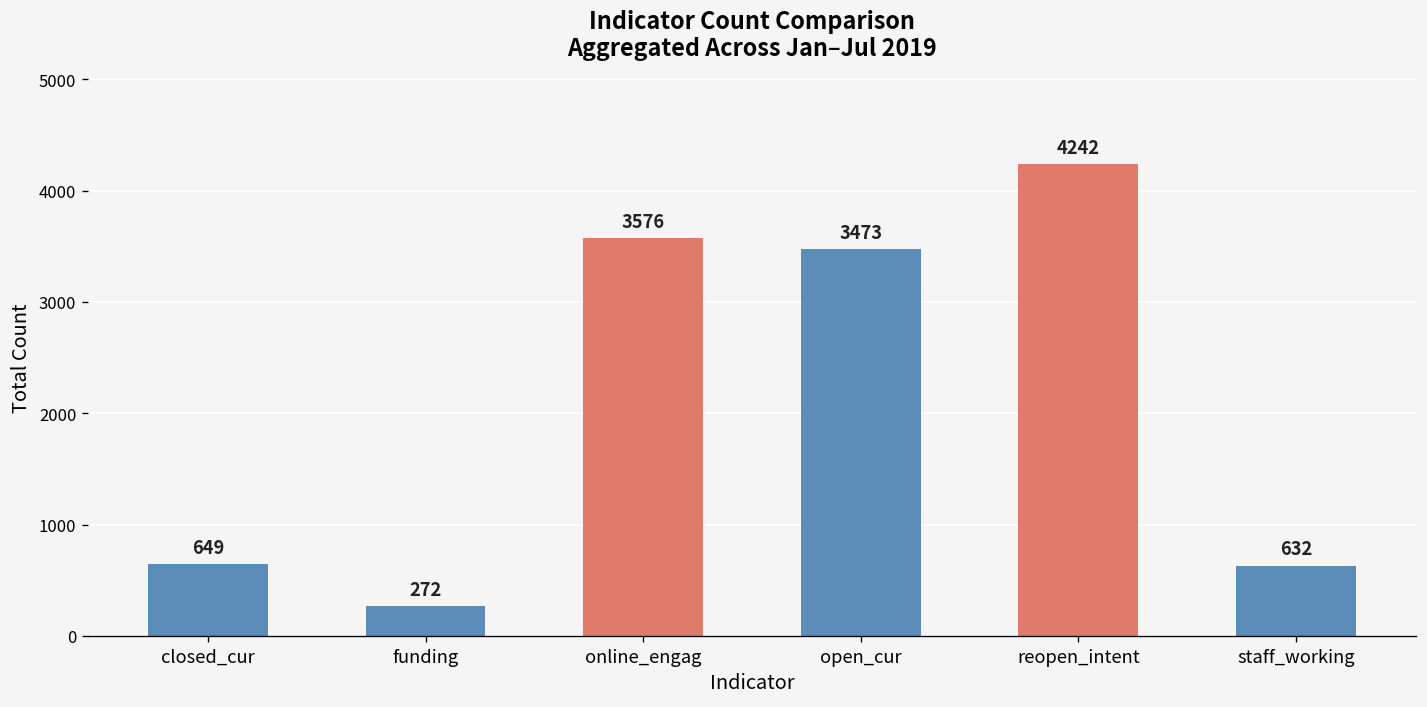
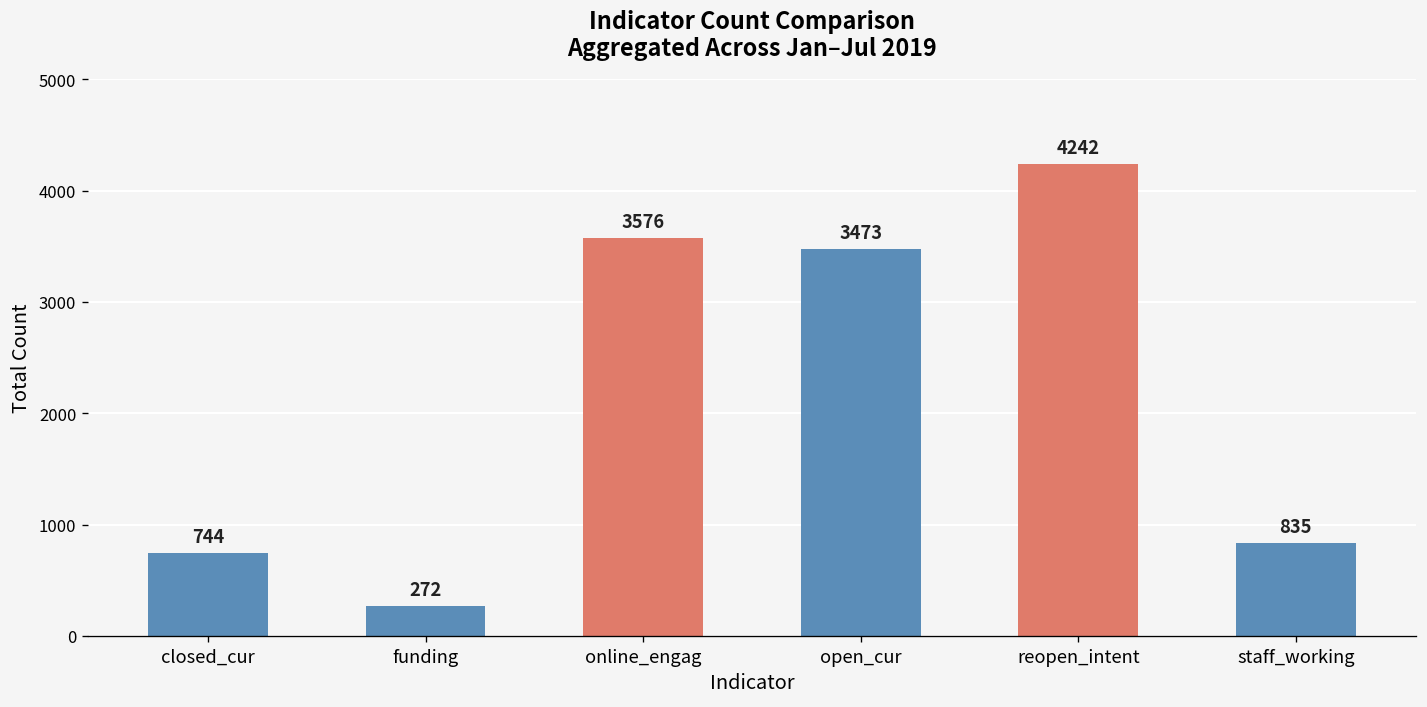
closed_cur: 649 -> 744
staff_working: 632 -> 835
